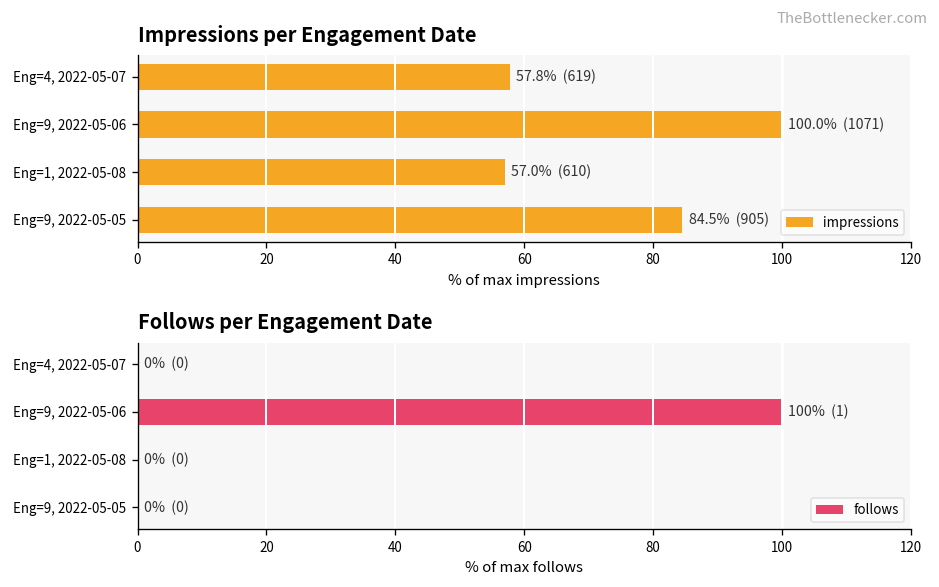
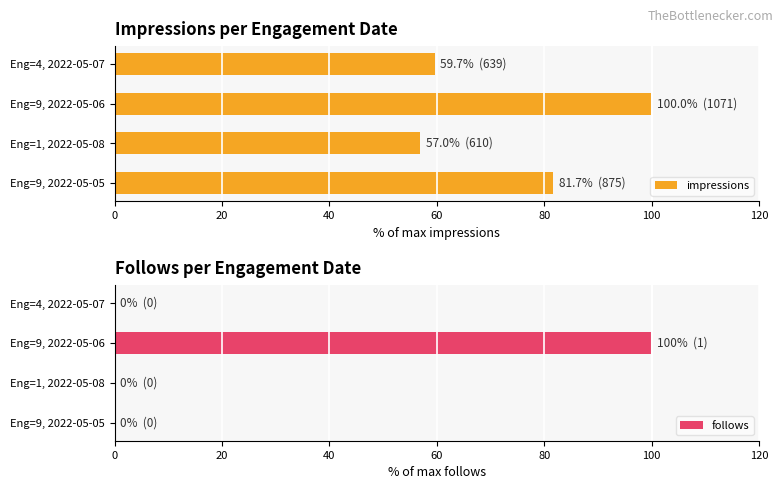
Impressions per Engagement Date, Eng=4, 2022-05-07: 57.8% (619) -> 59.7% (639)
Impressions per Engagement Date, Eng=9, 2022-05-05: 84.5% (905) -> 81.7% (875)
